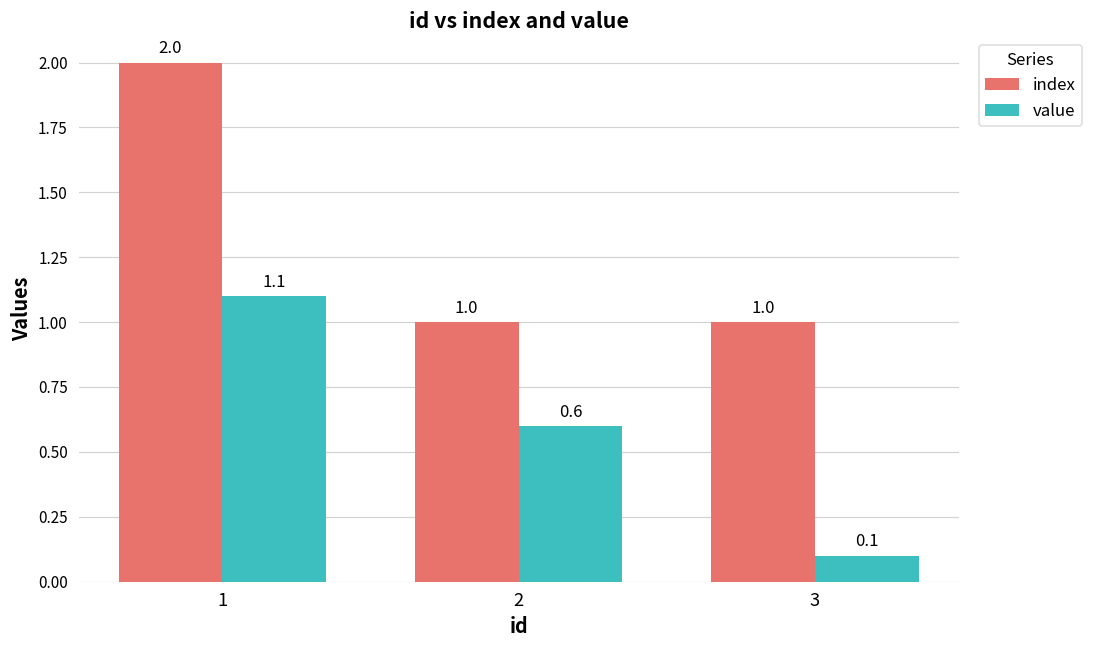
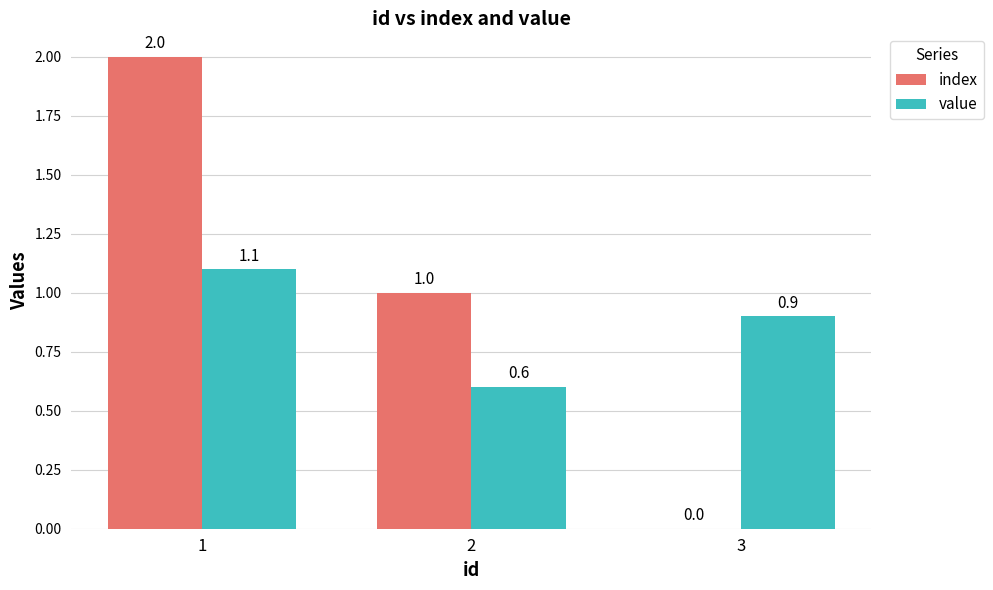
index, 3: 1.0 -> 0.0
value, 3: 0.1 -> 0.9
